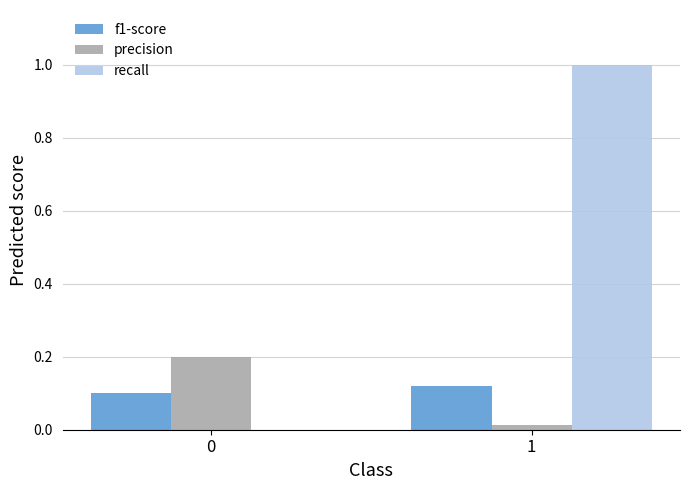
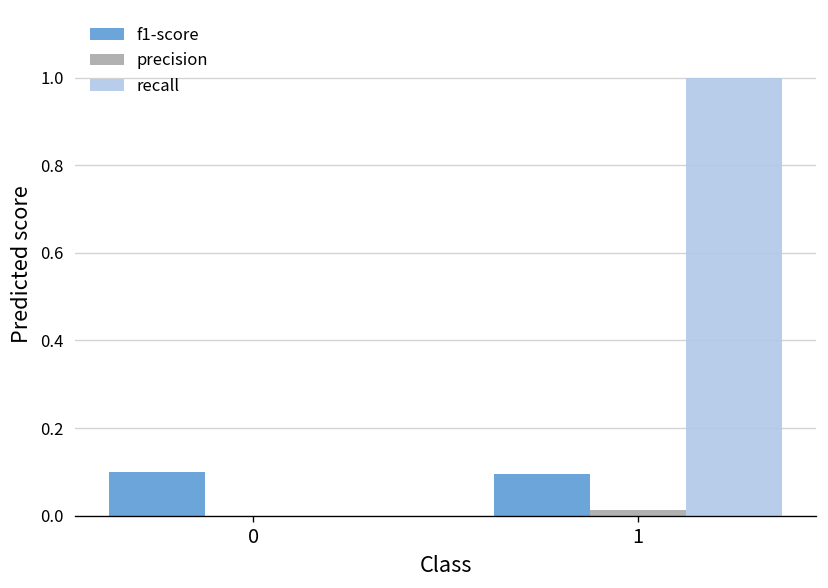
precision, 0: 0.2 -> 0.0
f1-score, 1: 0.12 -> 0.09
